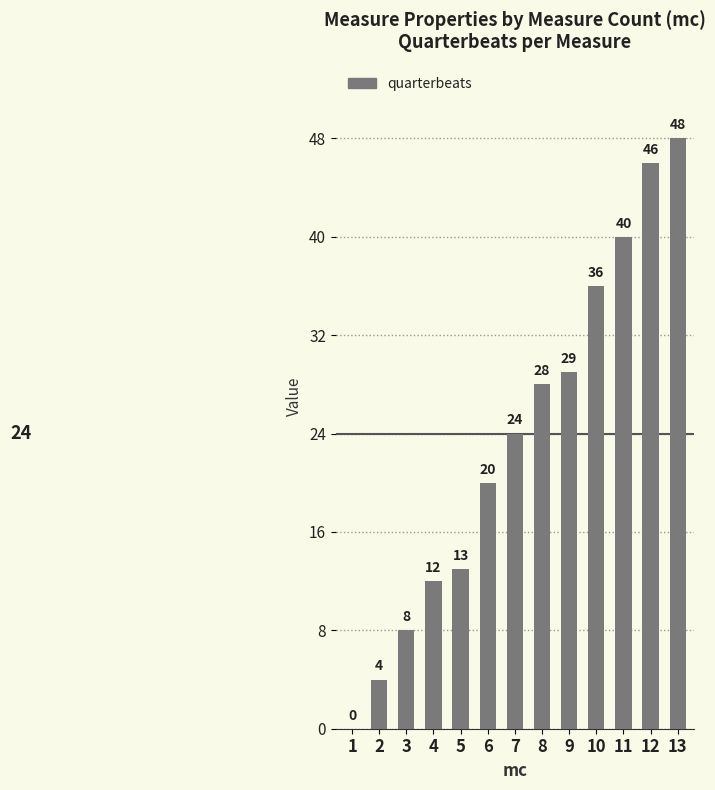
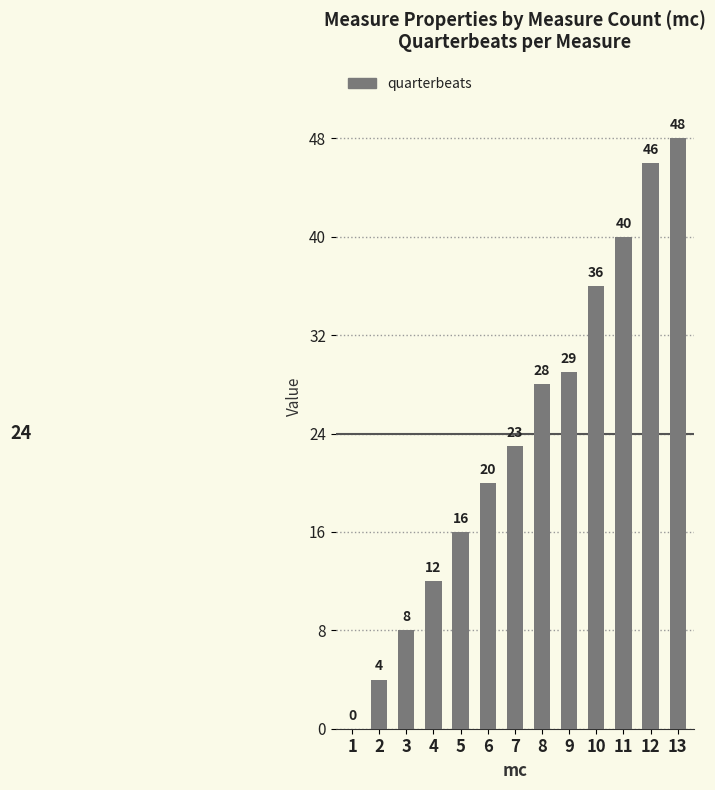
5: 13 -> 16
7: 24 -> 23
